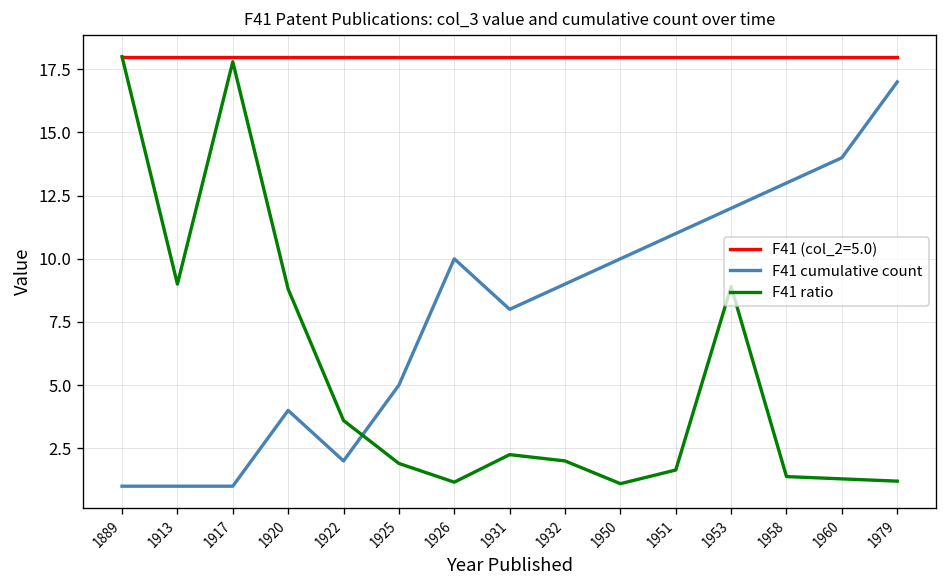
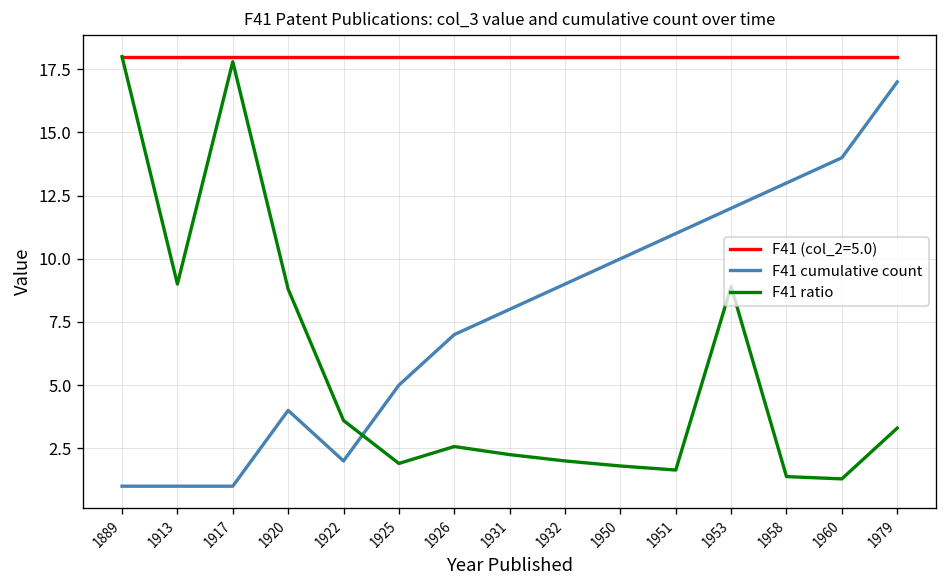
F41 cumulative count, 1926: 10 -> 7
F41 ratio, 1926: 1.2 -> 2.6
F41 ratio, 1950: 1.1 -> 1.8
F41 ratio, 1979: 1.2 -> 3.3
